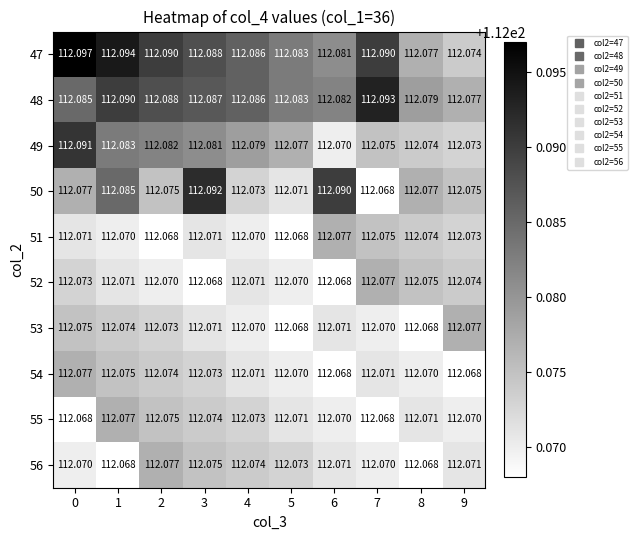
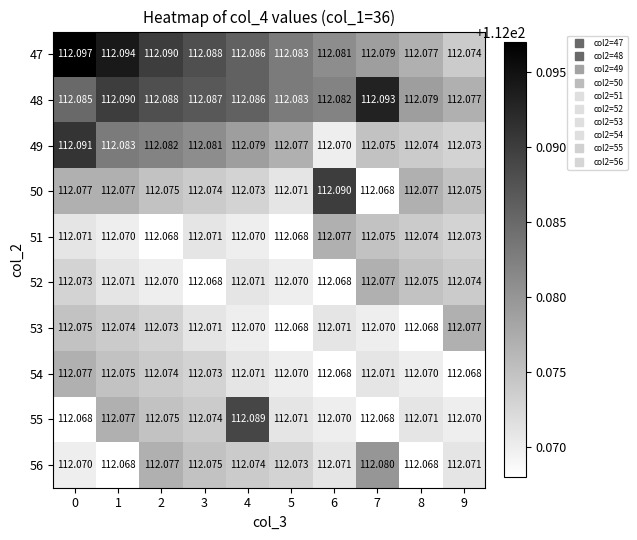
47, 7: 112.090 -> 112.079
50, 1: 112.085 -> 112.077
50, 3: 112.092 -> 112.074
55, 4: 112.073 -> 112.089
56, 7: 112.070 -> 112.080
